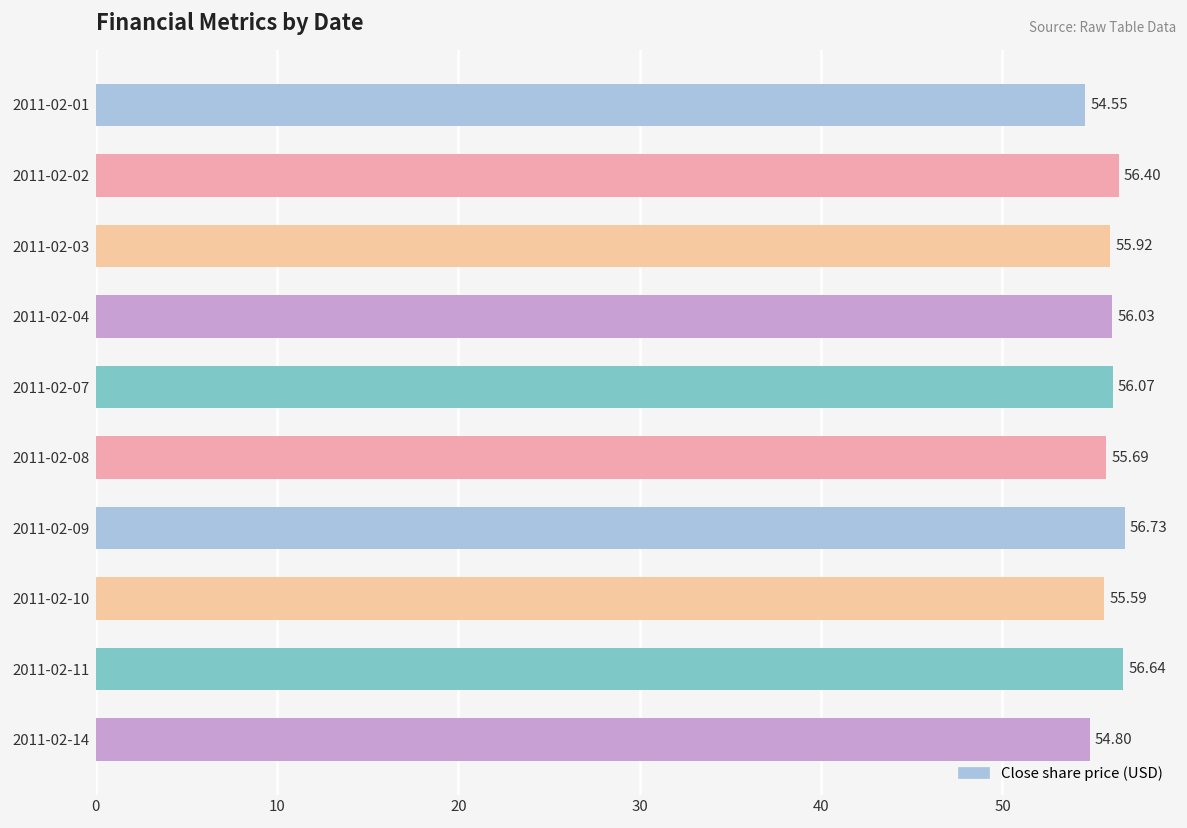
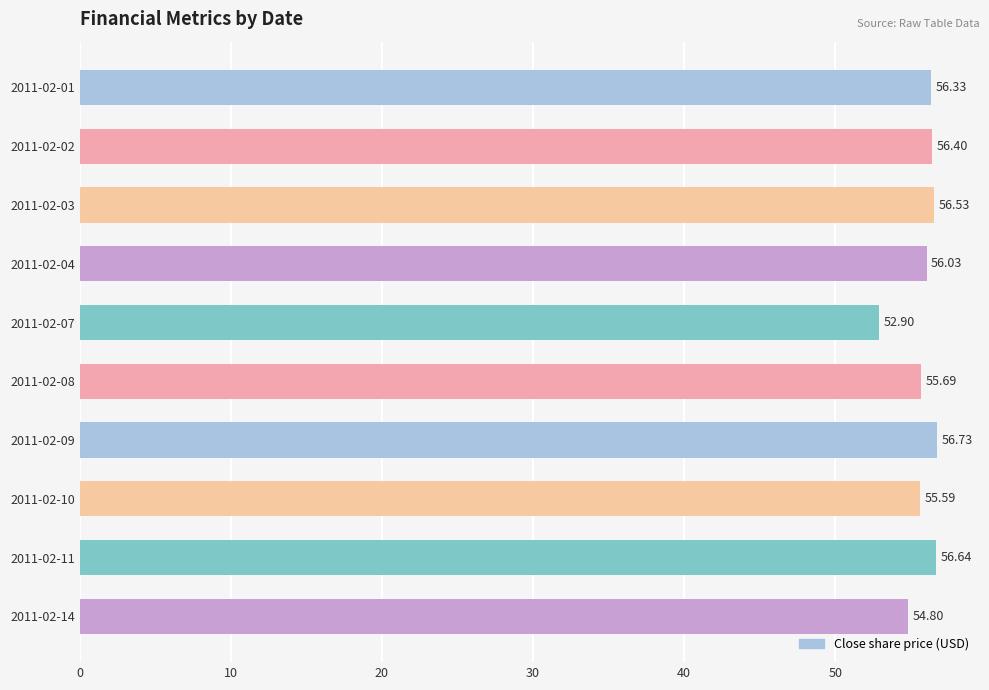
2011-02-01: 54.55 -> 56.33
2011-02-03: 55.92 -> 56.53
2011-02-07: 56.07 -> 52.90
